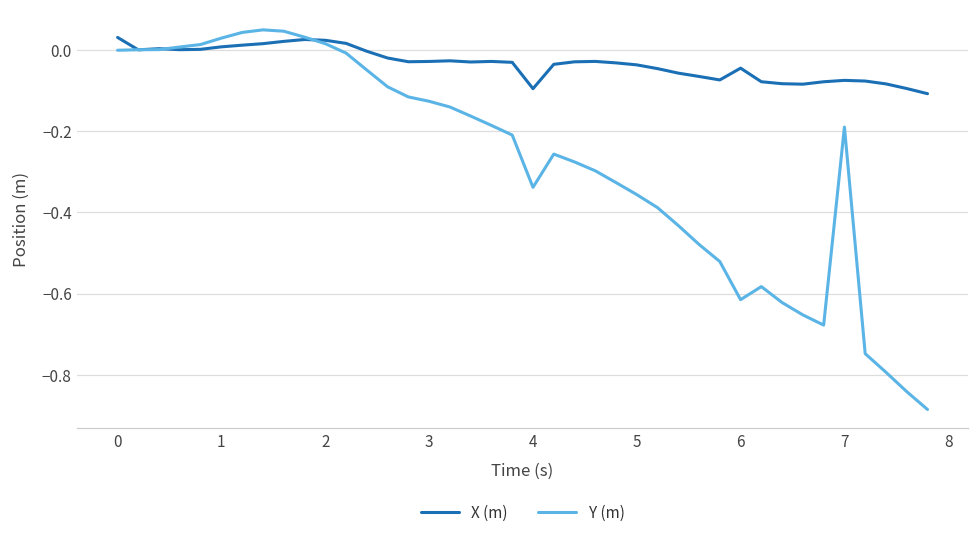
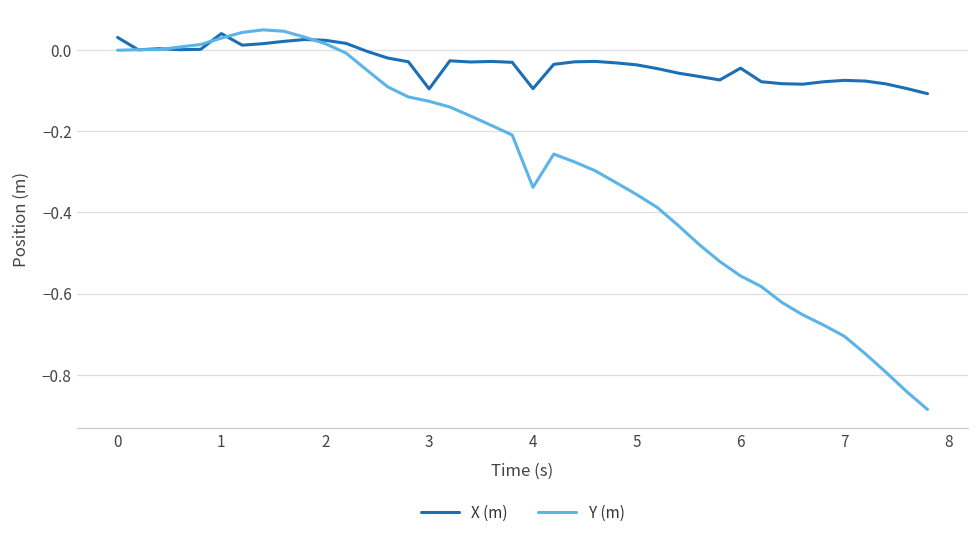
X (m), 1: 0.01 -> 0.04
X (m), 3: -0.03 -> -0.10
Y (m), 6: -0.61 -> -0.56
Y (m), 7: -0.19 -> -0.70
